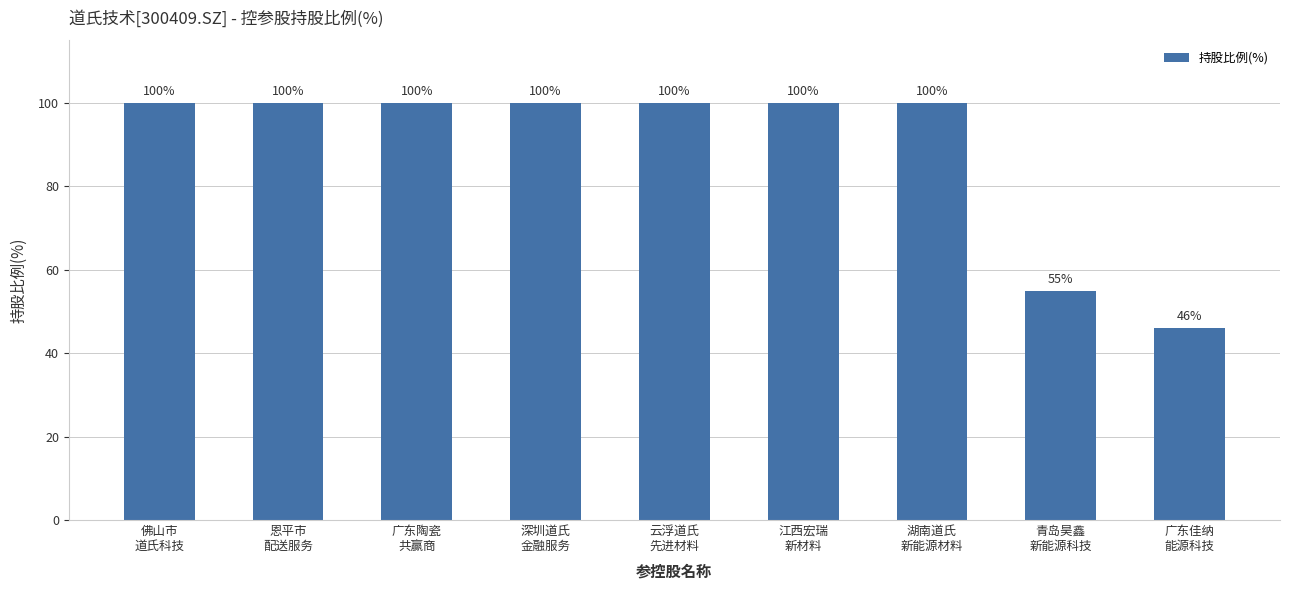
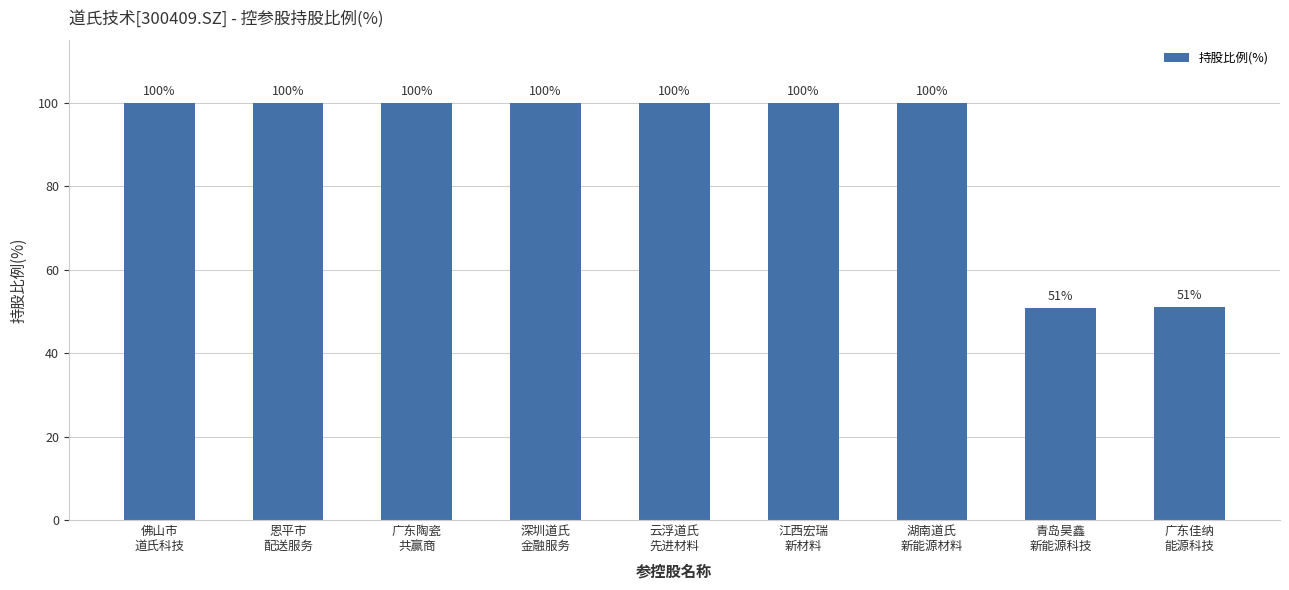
青岛昊鑫 新能源科技: 55% -> 51%
广东佳纳 能源科技: 46% -> 51%
